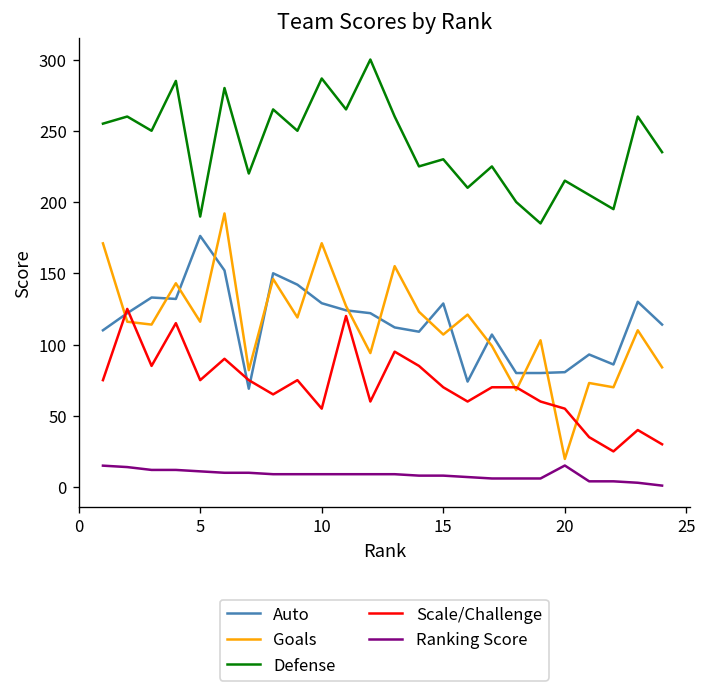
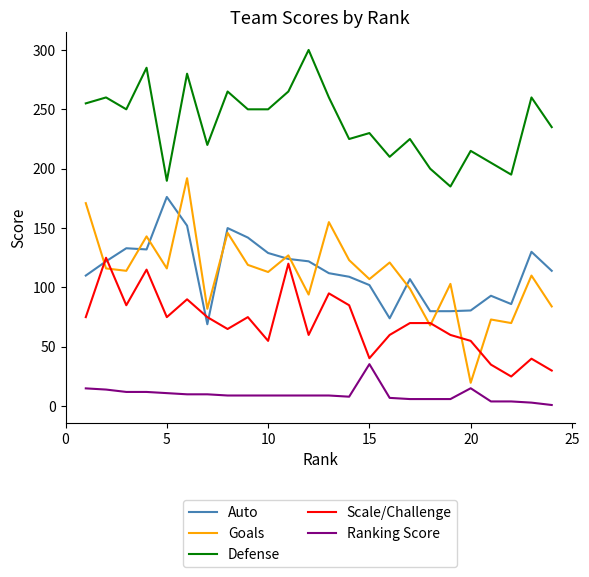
Goals, 10: 171 -> 113
Defense, 10: 287 -> 250
Auto, 15: 129 -> 102
Scale/Challenge, 15: 70 -> 40
Ranking Score, 15: 8 -> 35
